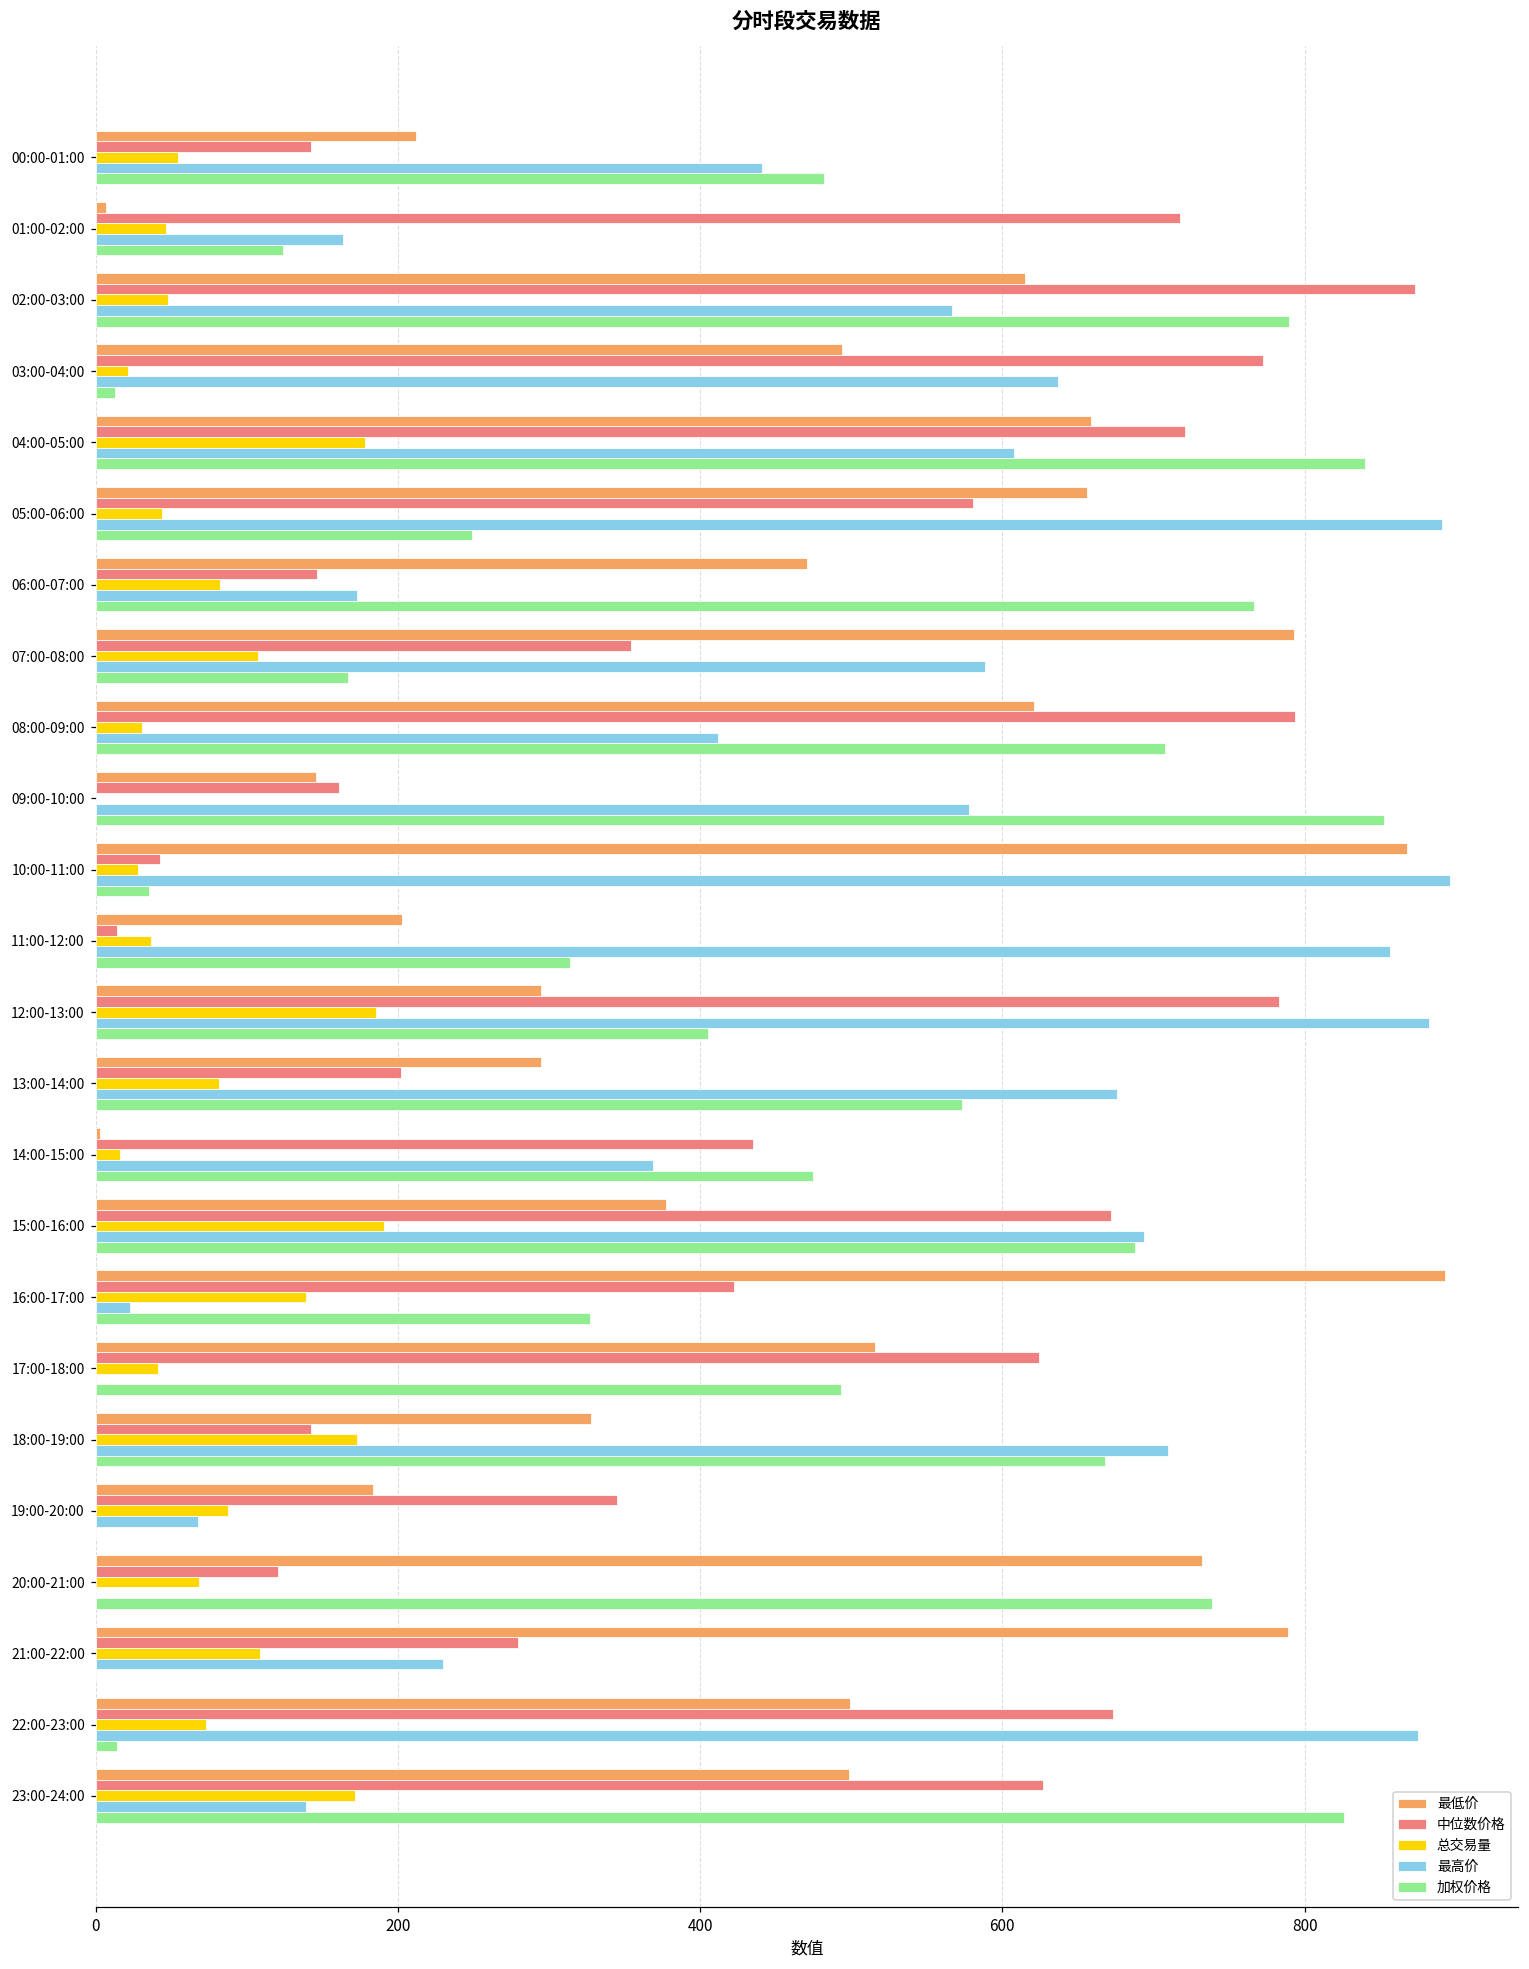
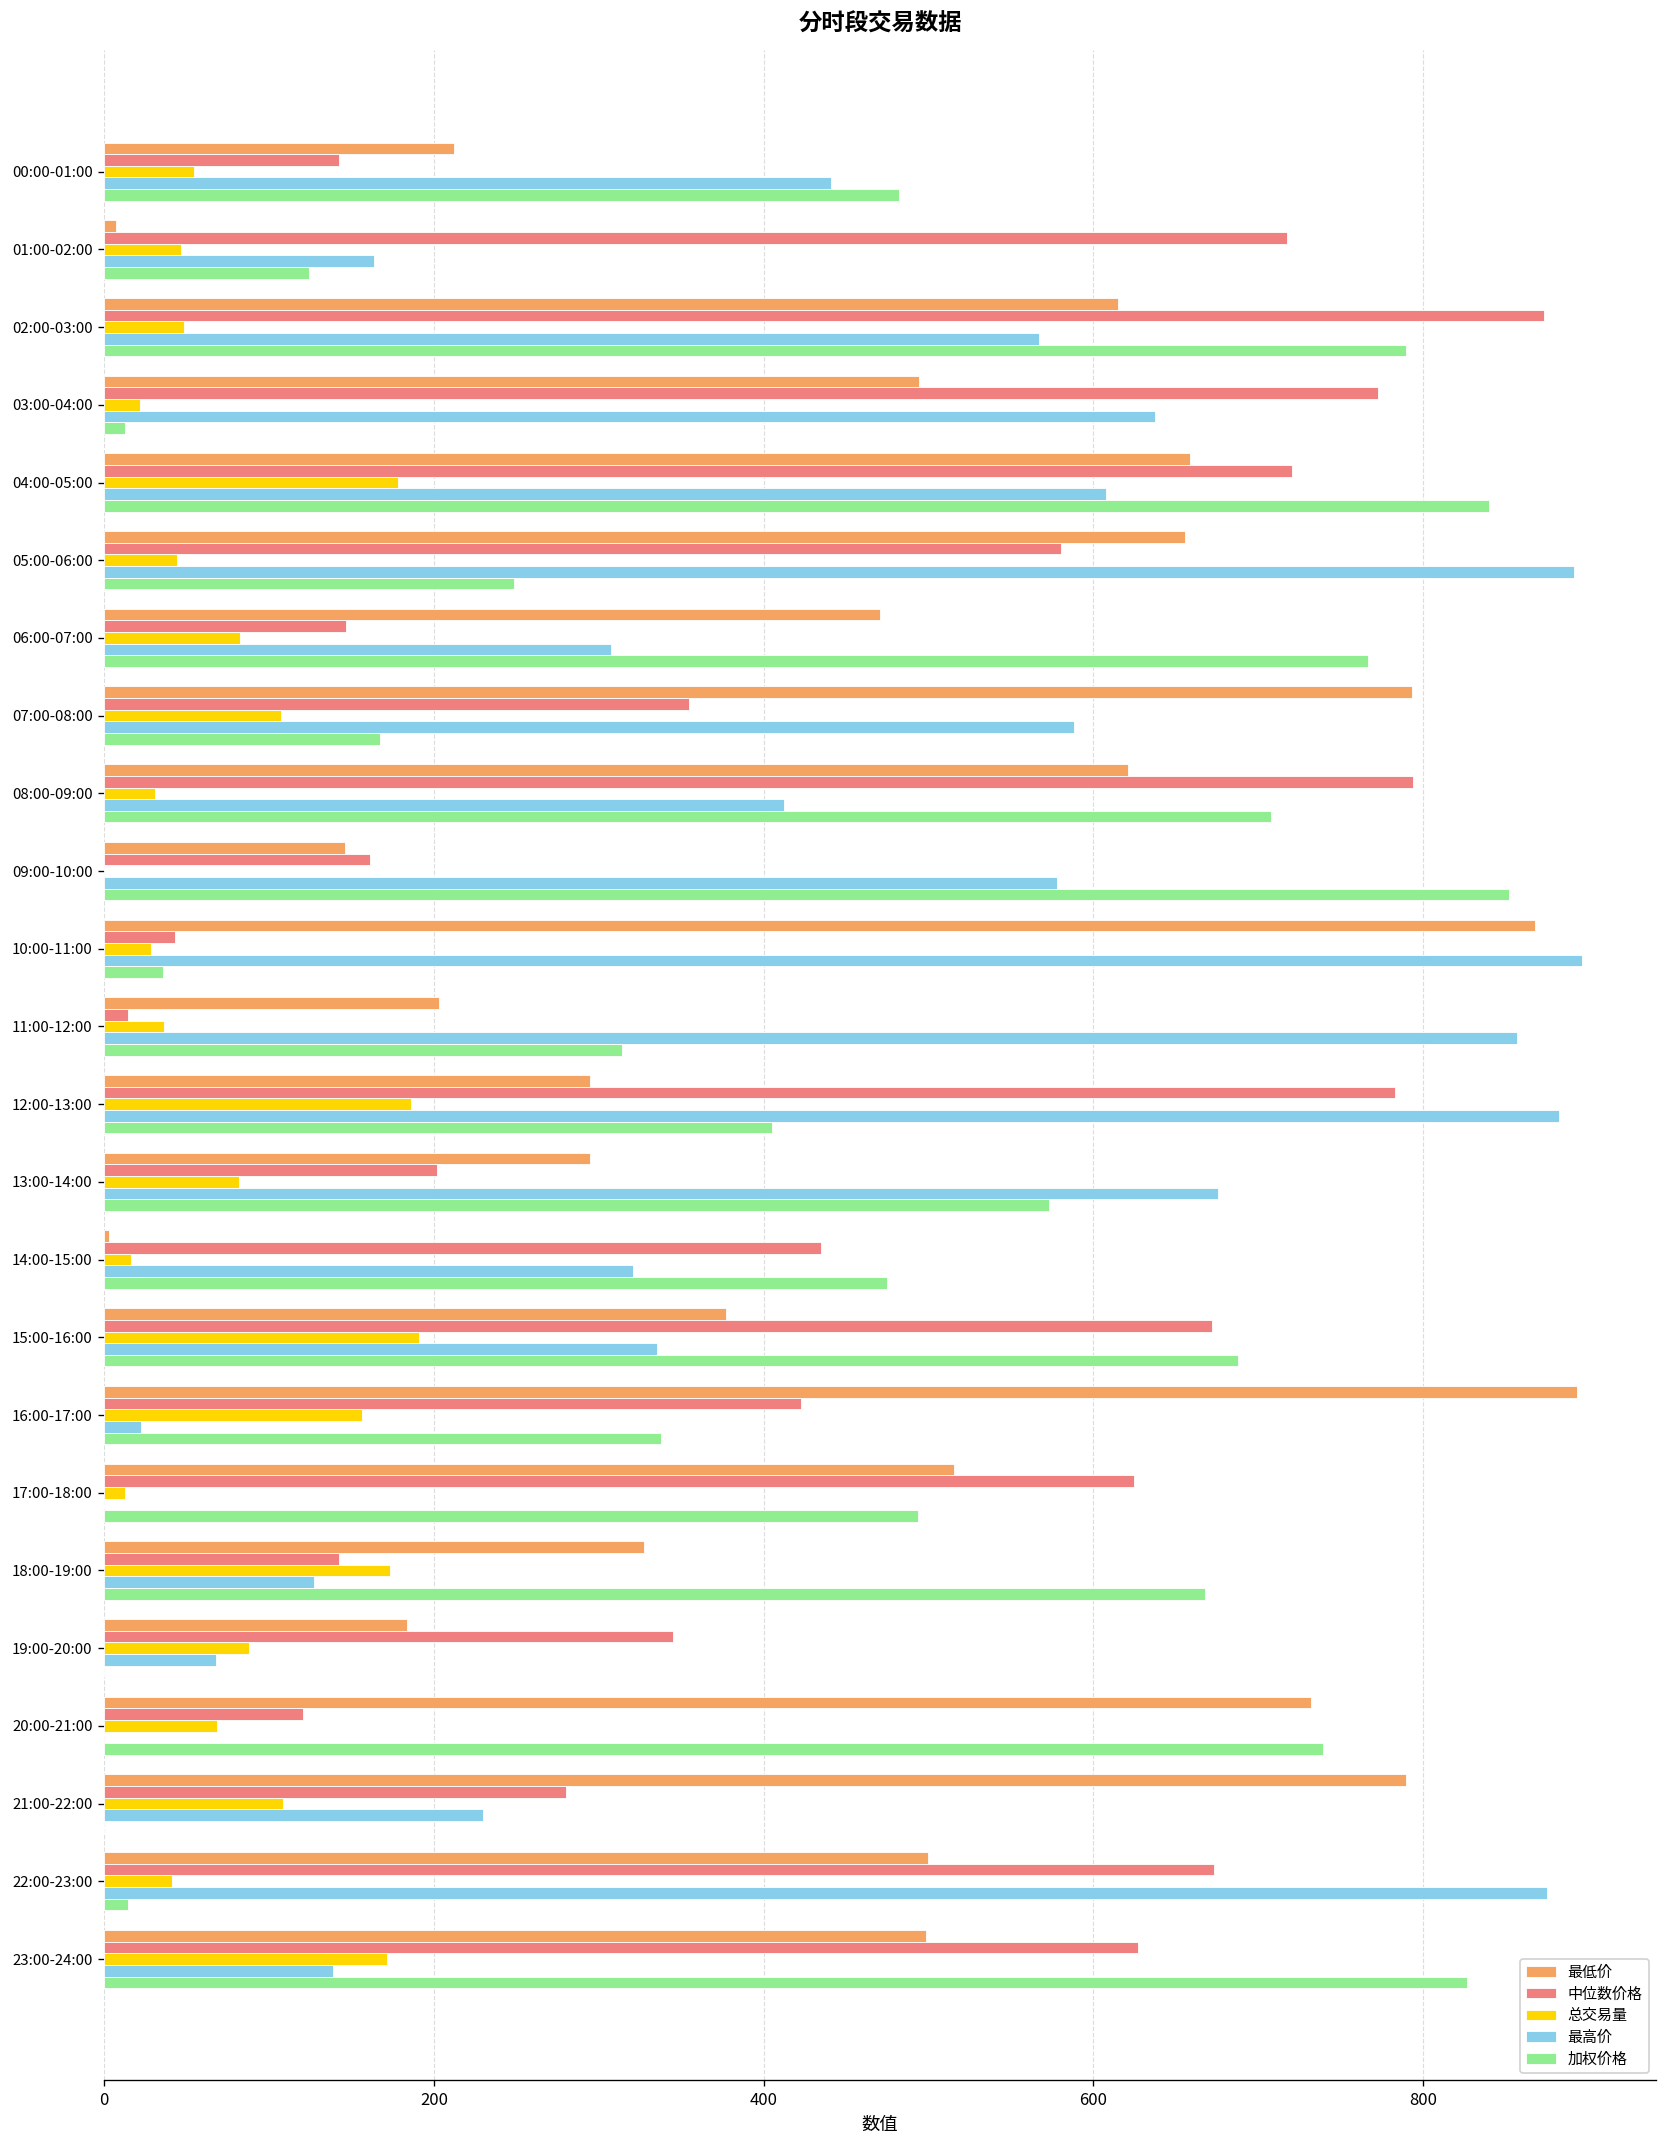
最高价, 06:00-07:00: 173 -> 308
最高价, 14:00-15:00: 369 -> 321
最高价, 15:00-16:00: 694 -> 335
总交易量, 16:00-17:00: 140 -> 156
加权价格, 16:00-17:00: 328 -> 338
总交易量, 17:00-18:00: 42 -> 13
最高价, 18:00-19:00: 710 -> 127
总交易量, 22:00-23:00: 73 -> 41
